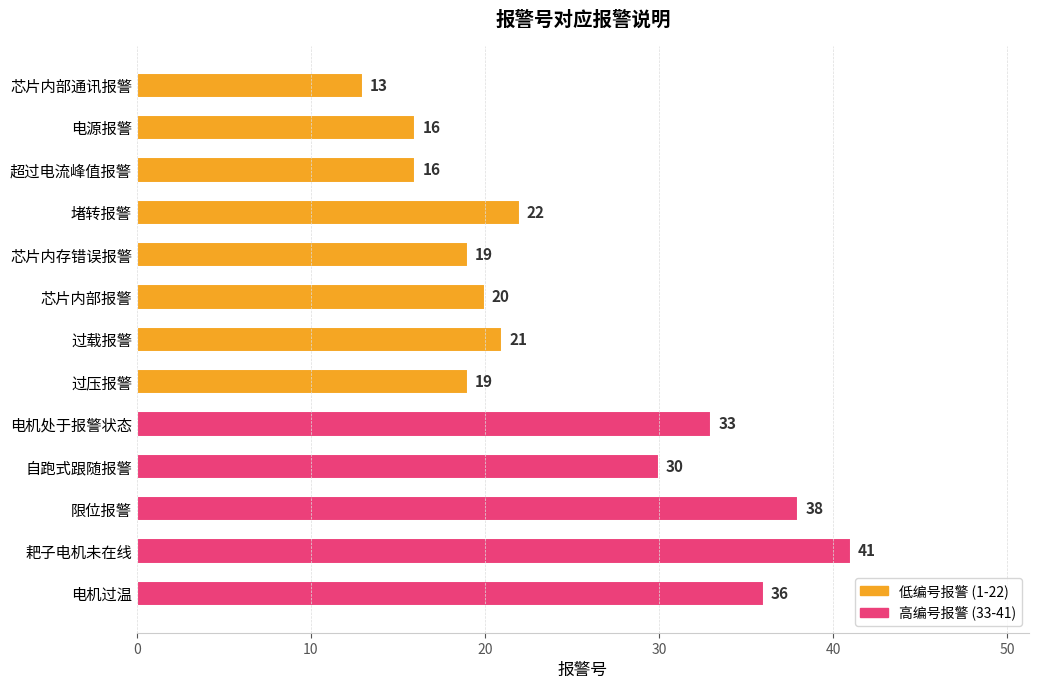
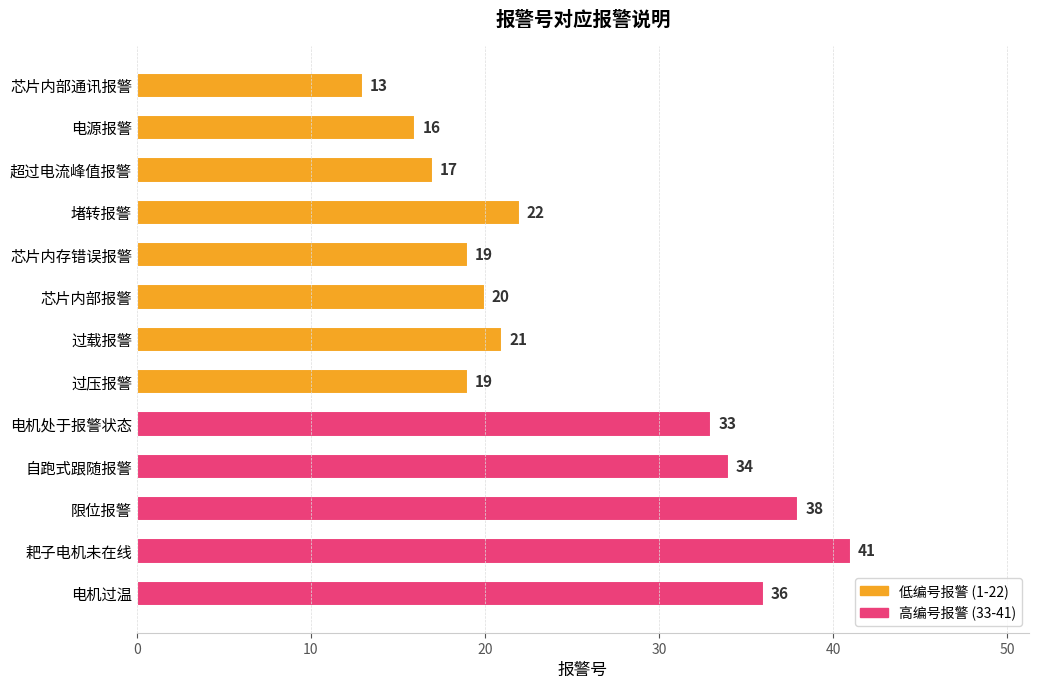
超过电流峰值报警: 16 -> 17
自跑式跟随报警: 30 -> 34
